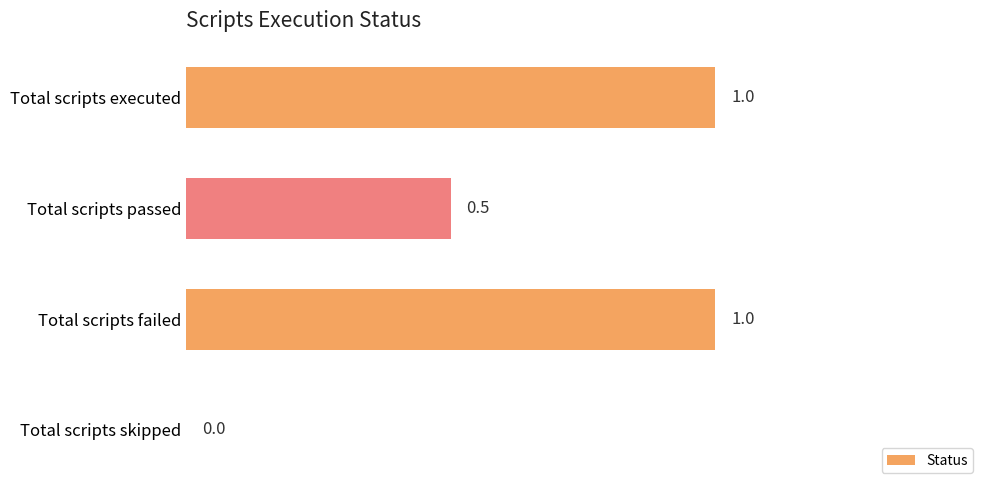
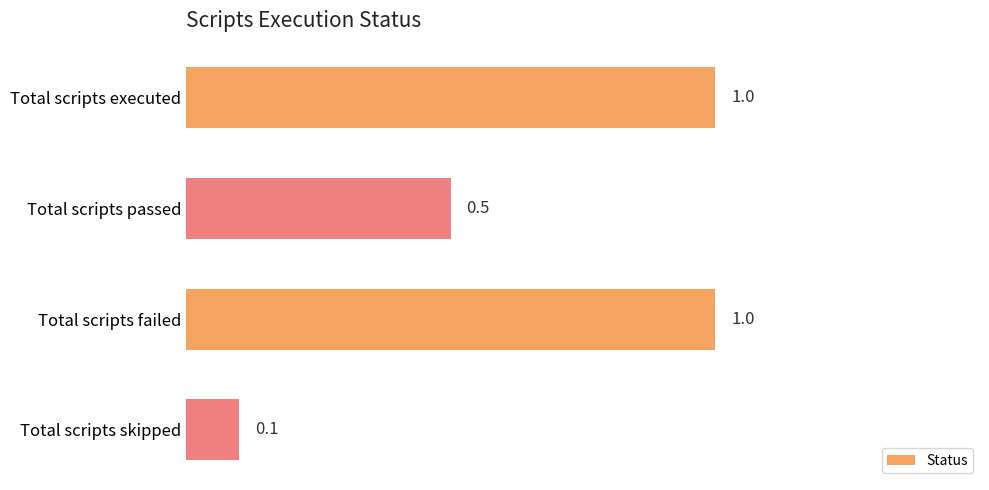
Total scripts skipped: 0.0 -> 0.1
